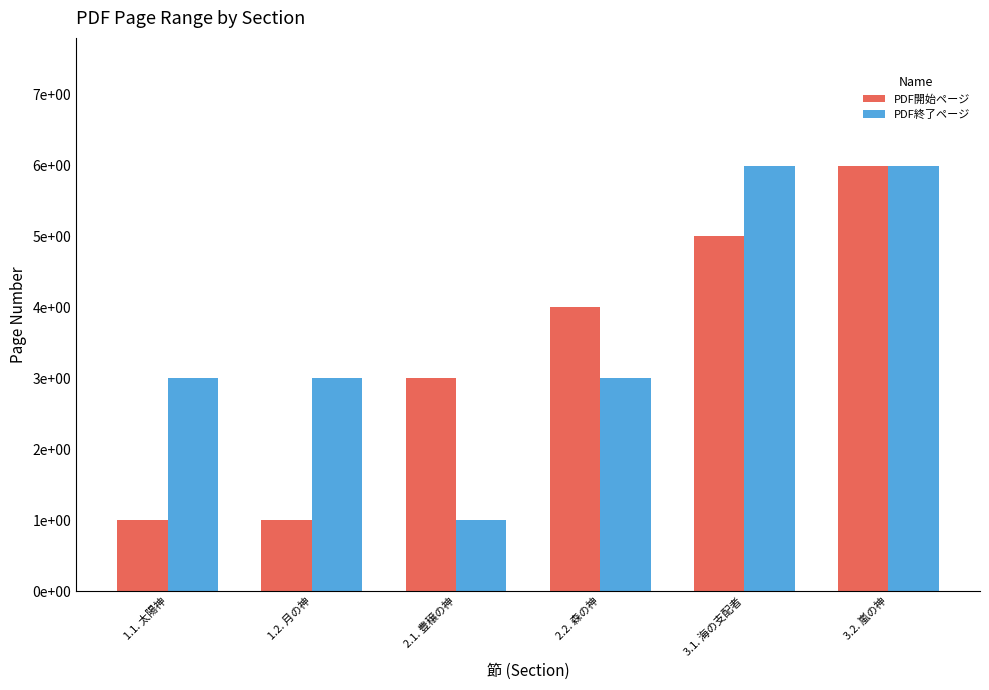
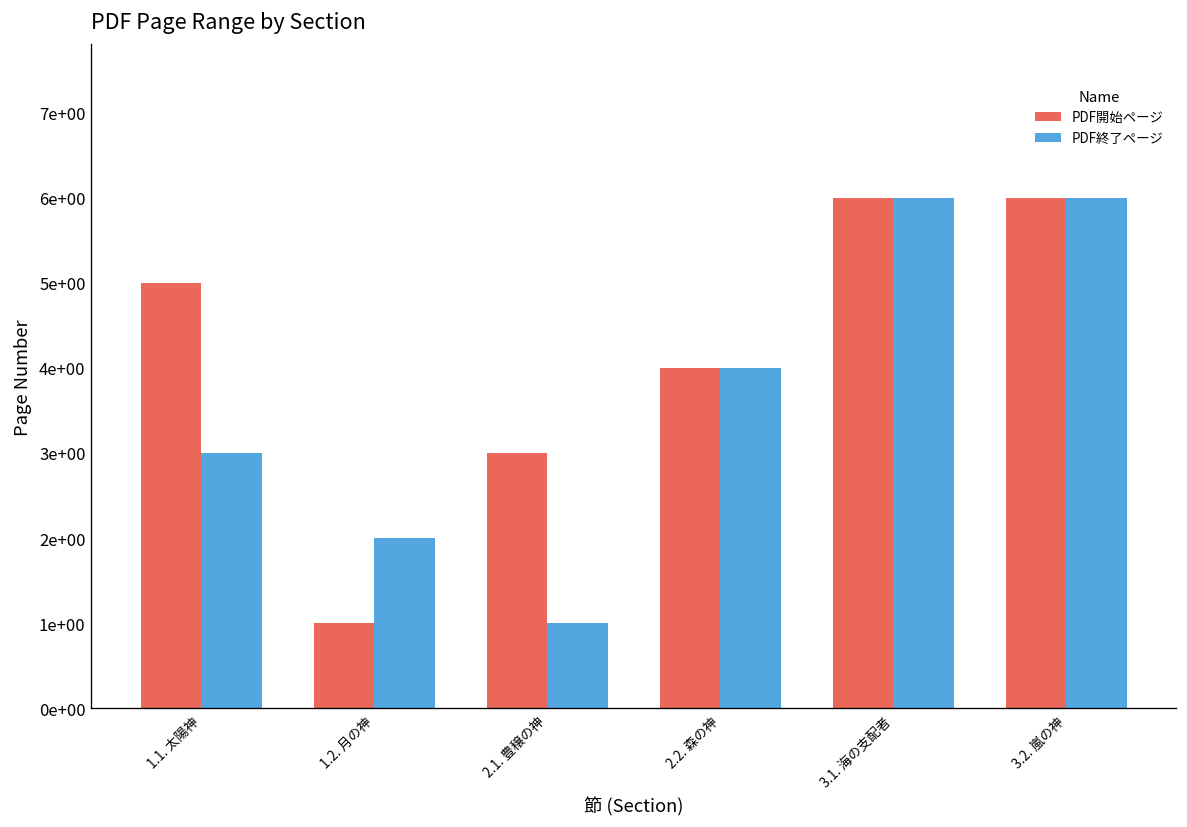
PDF開始ページ, 1.1. 太陽神: 1 -> 5
PDF終了ページ, 1.2. 月の神: 3 -> 2
PDF終了ページ, 2.2. 森の神: 3 -> 4
PDF開始ページ, 3.1. 海の支配者: 5 -> 6
